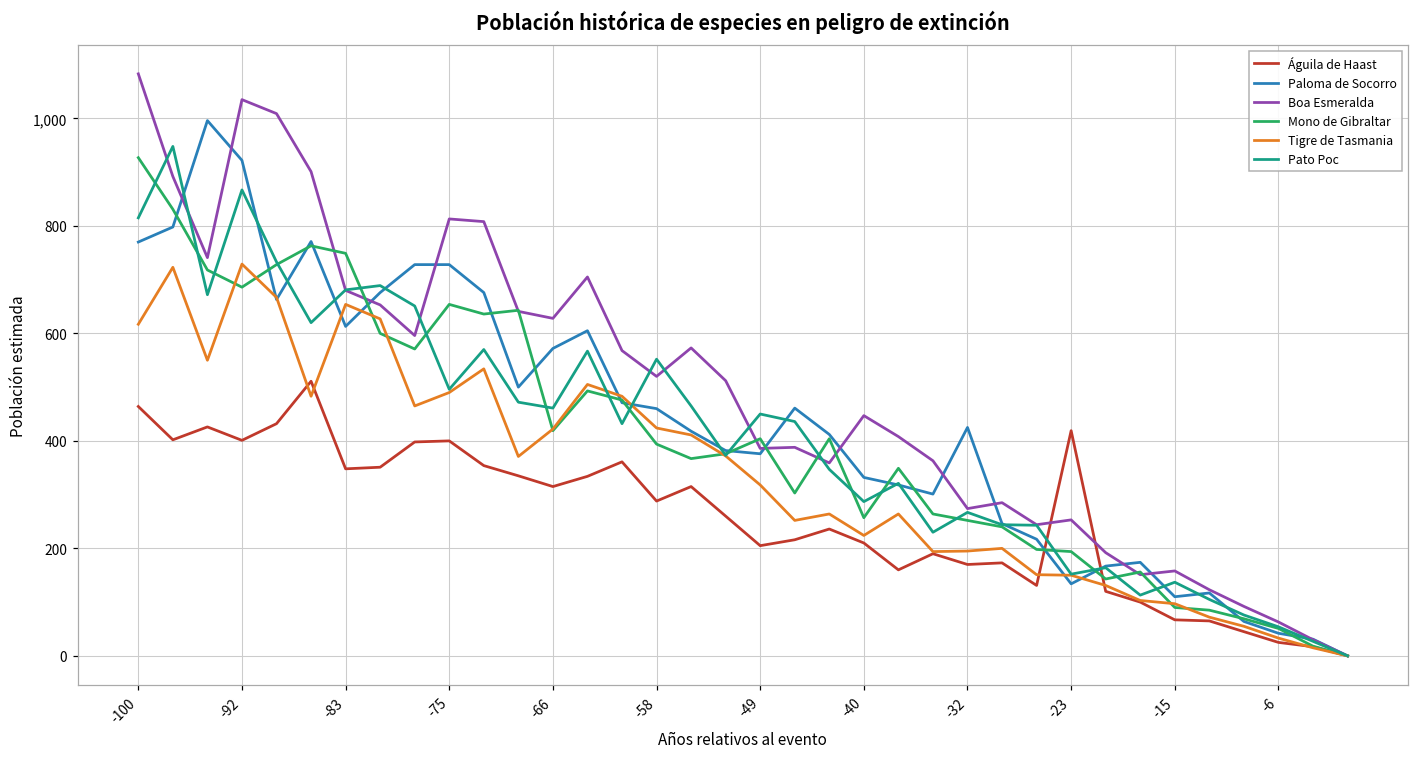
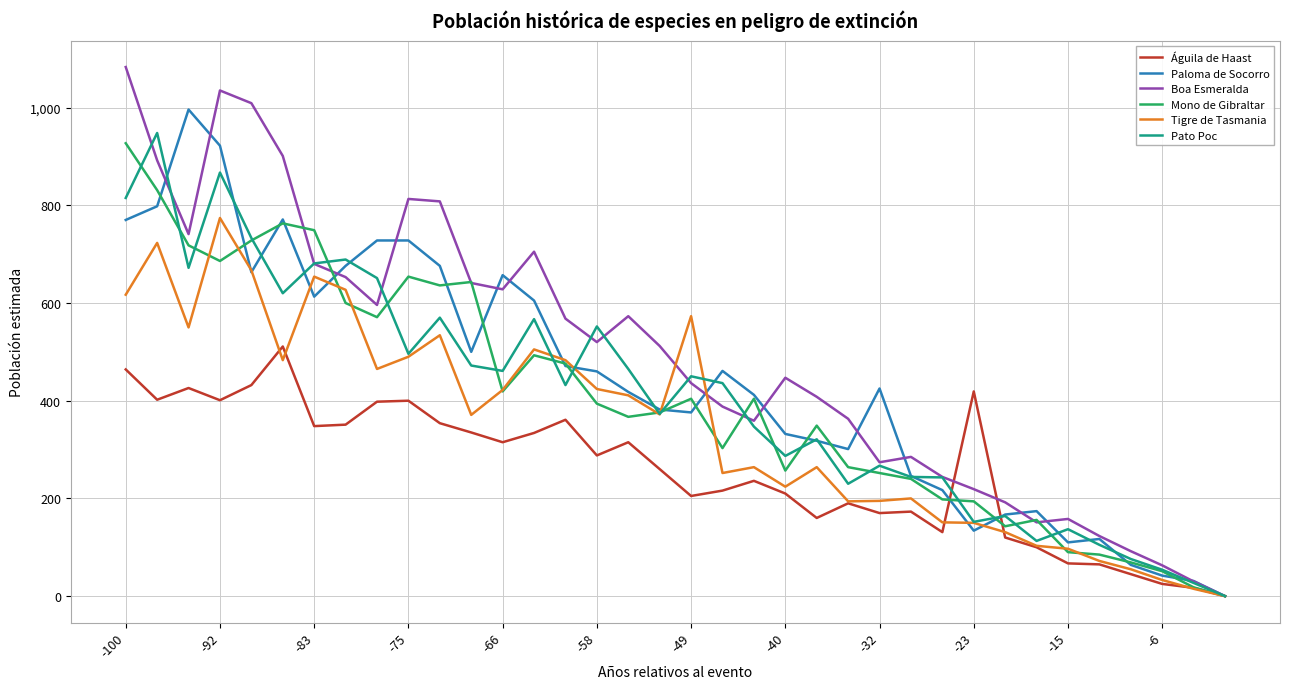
Tigre de Tasmania, -92: 730 -> 770
Paloma de Socorro, -66: 570 -> 660
Boa Esmeralda, -49: 390 -> 440
Tigre de Tasmania, -49: 320 -> 570
Boa Esmeralda, -23: 250 -> 220
